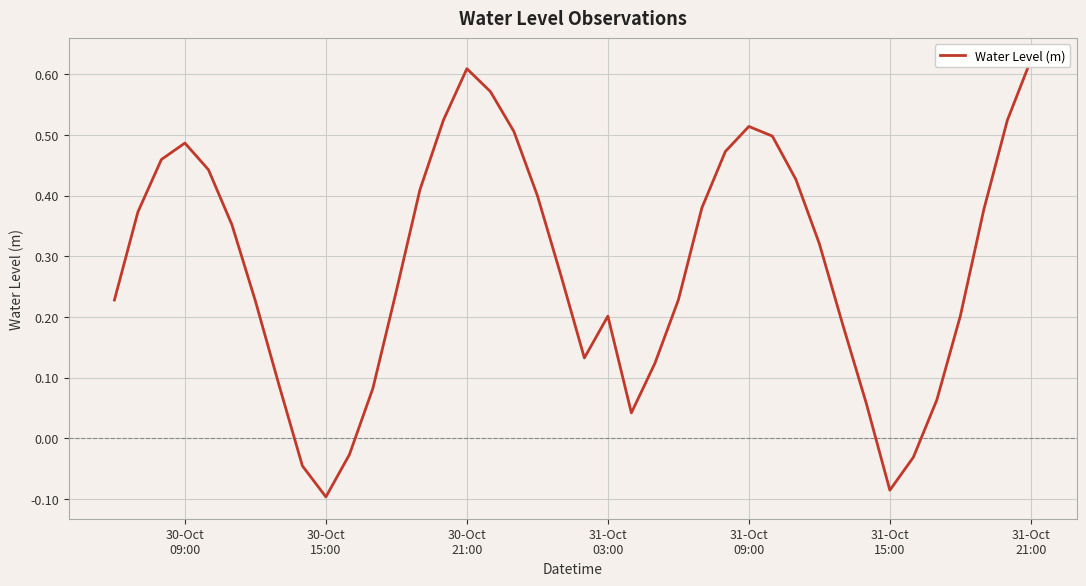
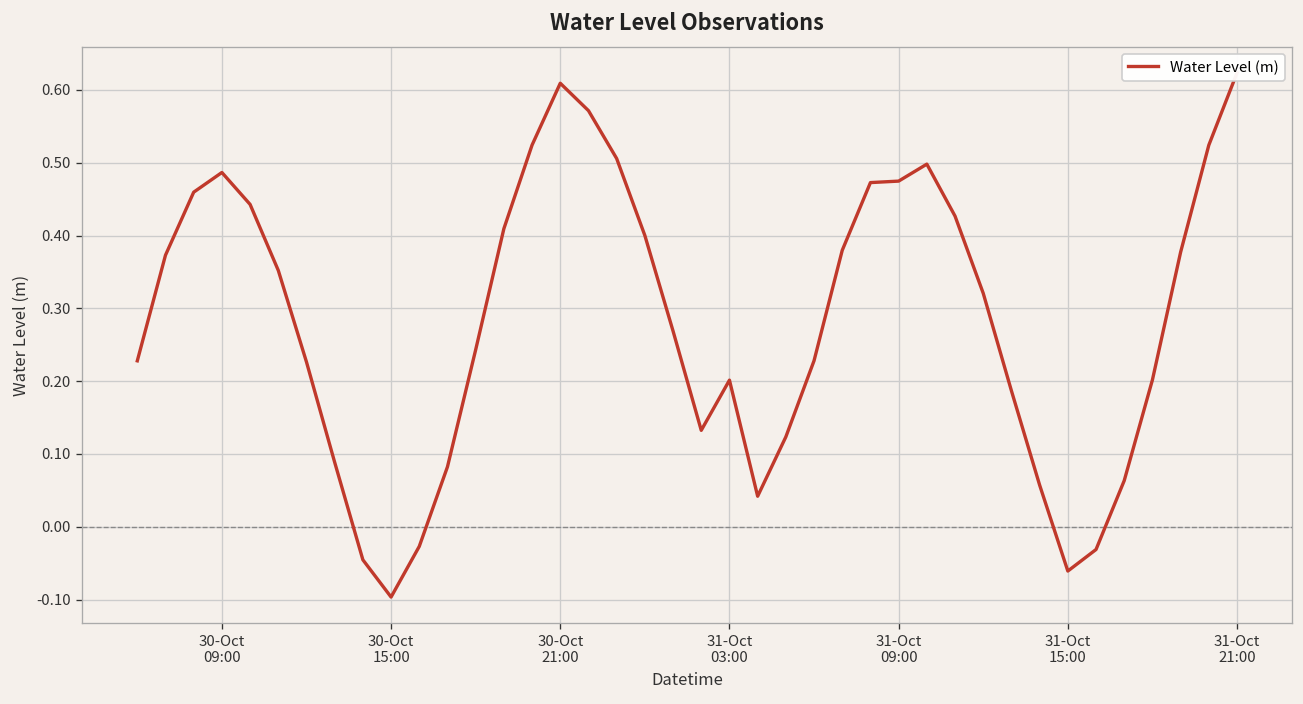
31-Oct 09:00: 0.51 -> 0.47
31-Oct 15:00: -0.09 -> -0.06
